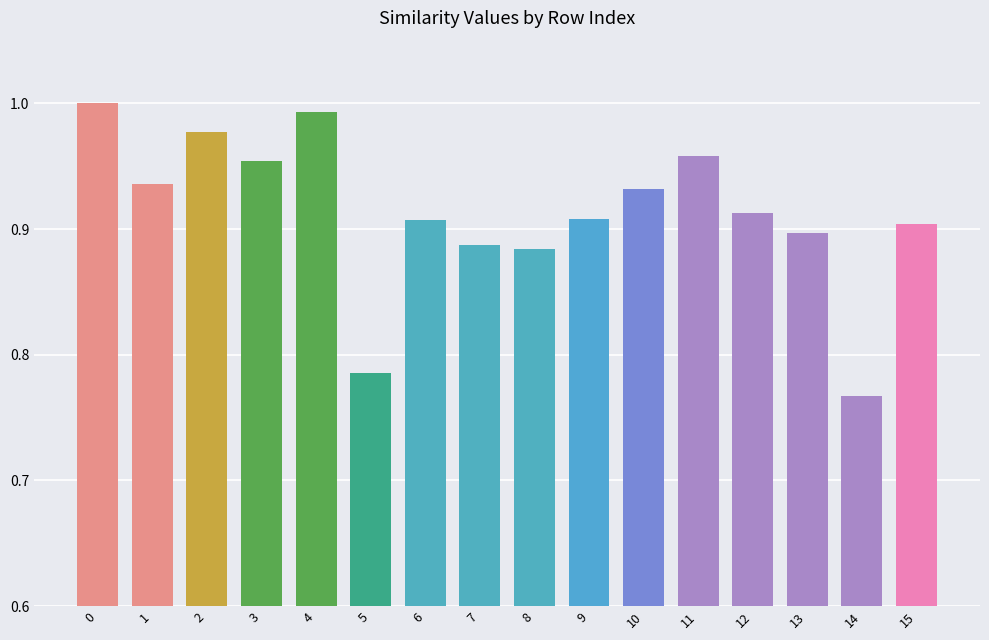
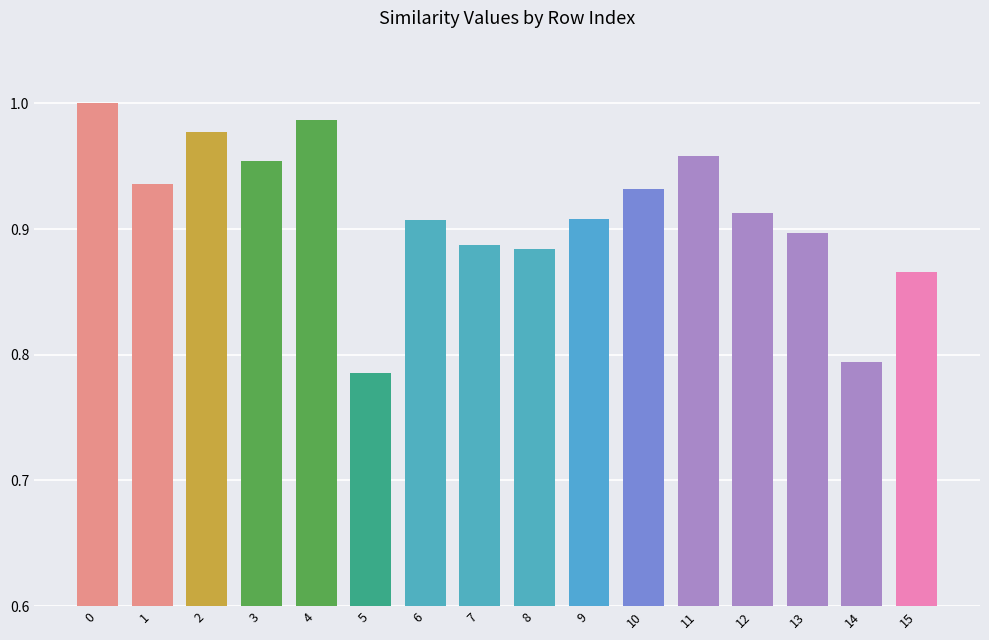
4: 0.993 -> 0.987
14: 0.767 -> 0.795
15: 0.904 -> 0.866
